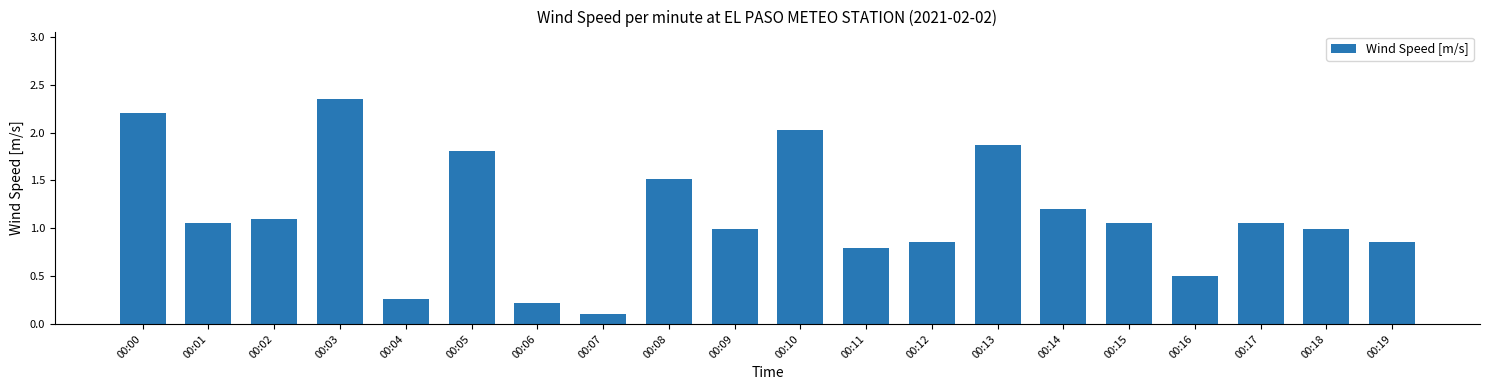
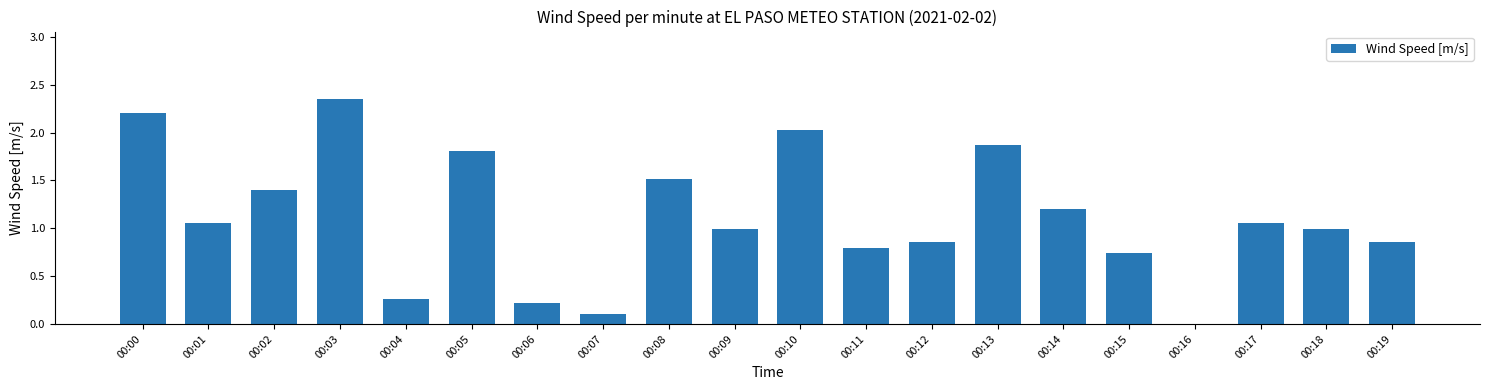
00:02: 1.1 -> 1.4
00:15: 1.1 -> 0.7
00:16: 0.5 -> 0.0
